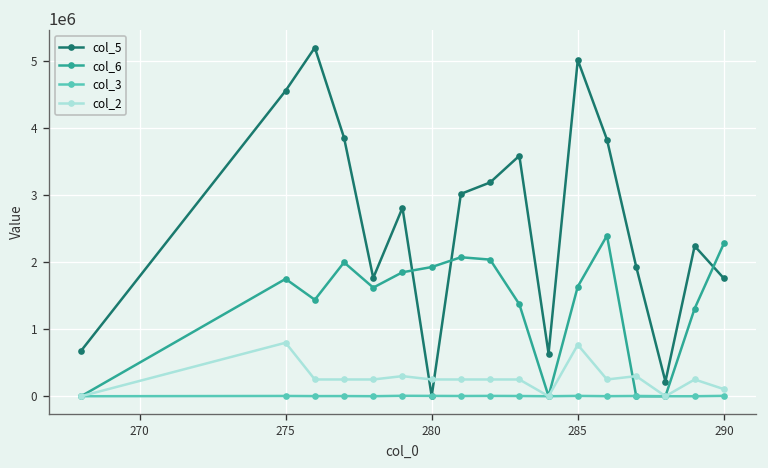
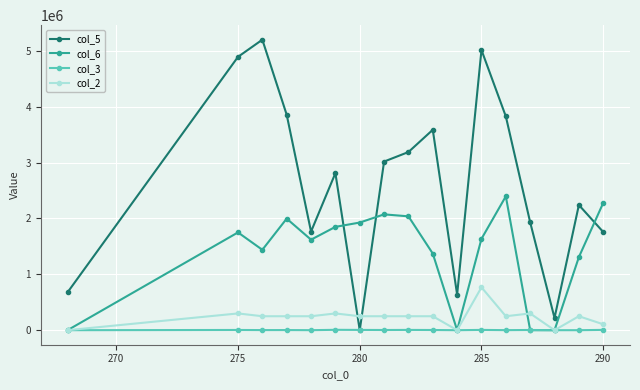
col_5, 275: 4600000 -> 4900000
col_2, 275: 800000 -> 300000
